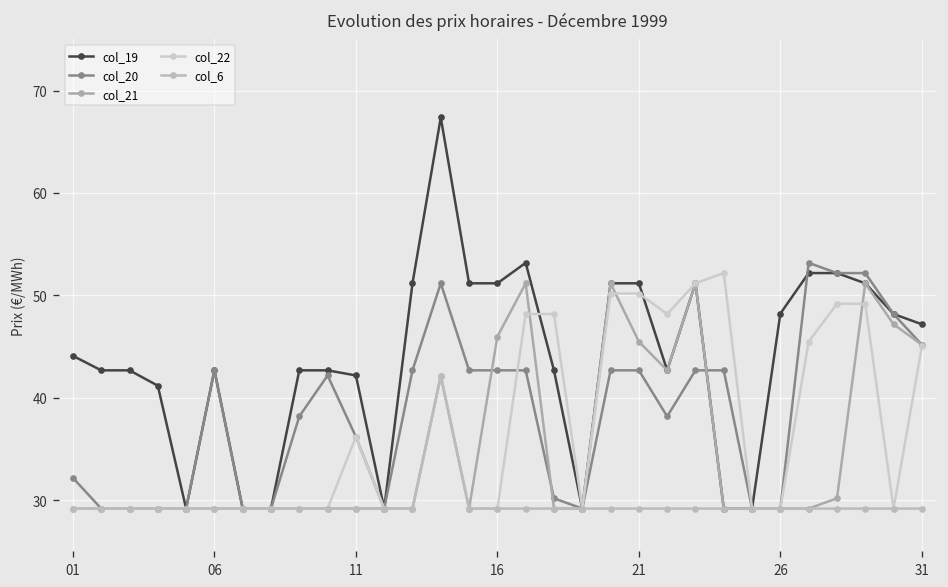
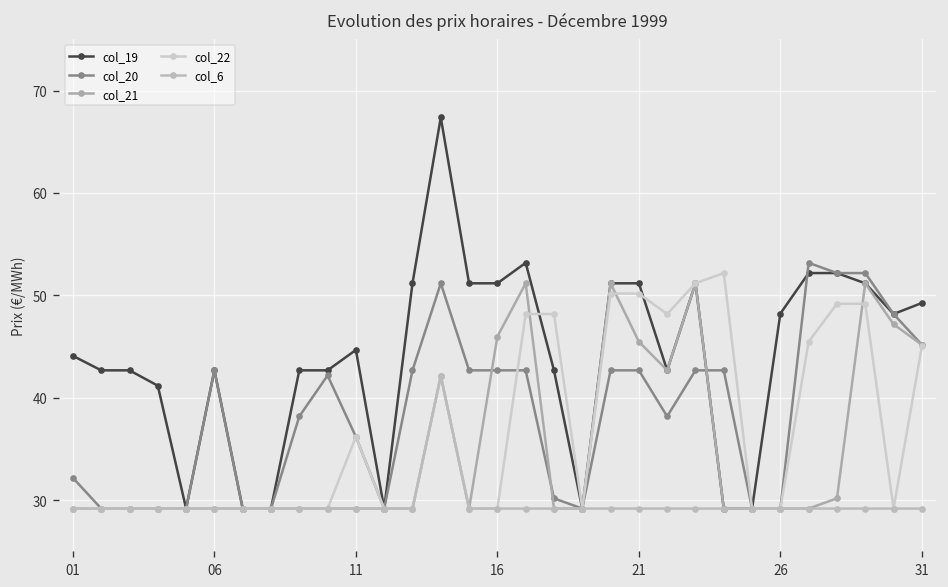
col_19, 11: 42 -> 45
col_19, 31: 47 -> 49
